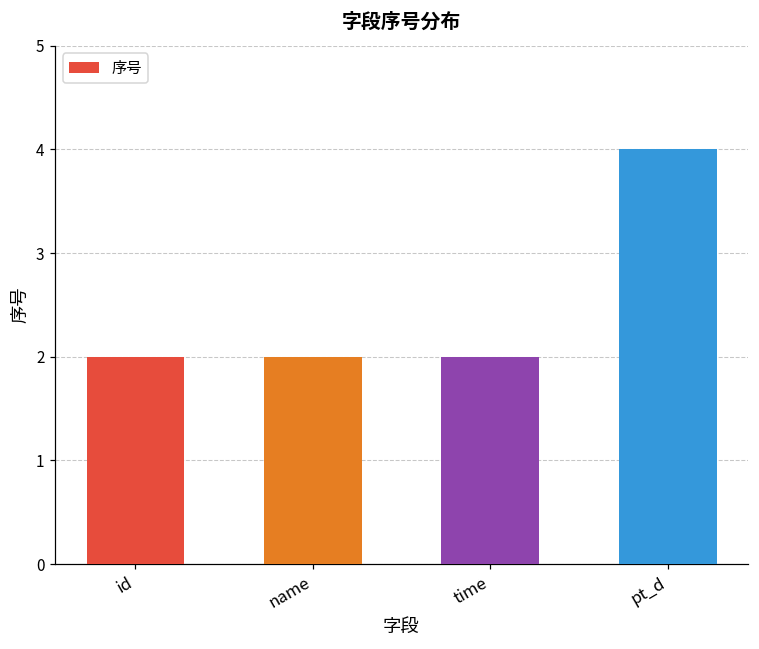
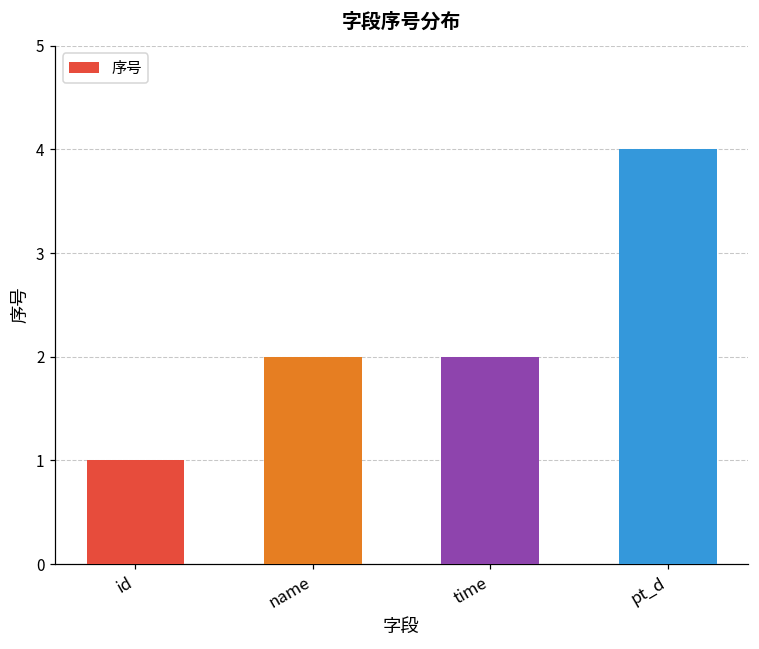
id: 2 -> 1
